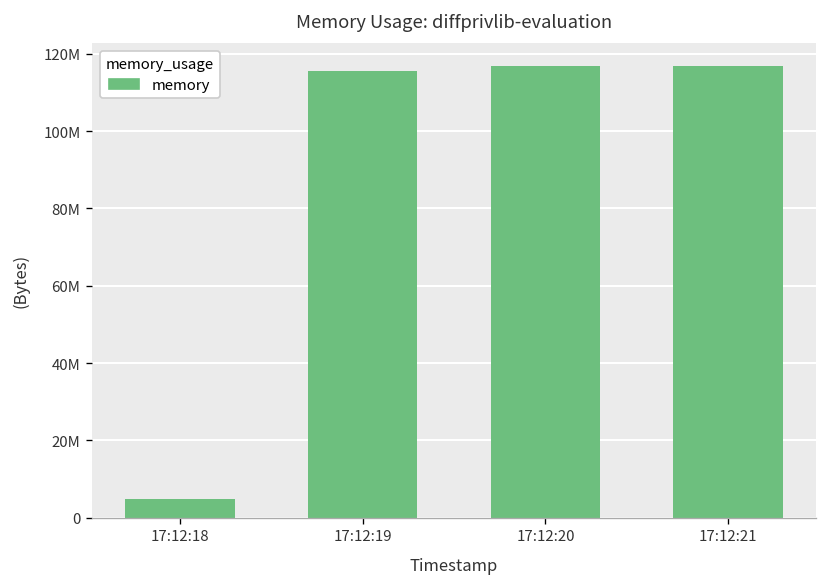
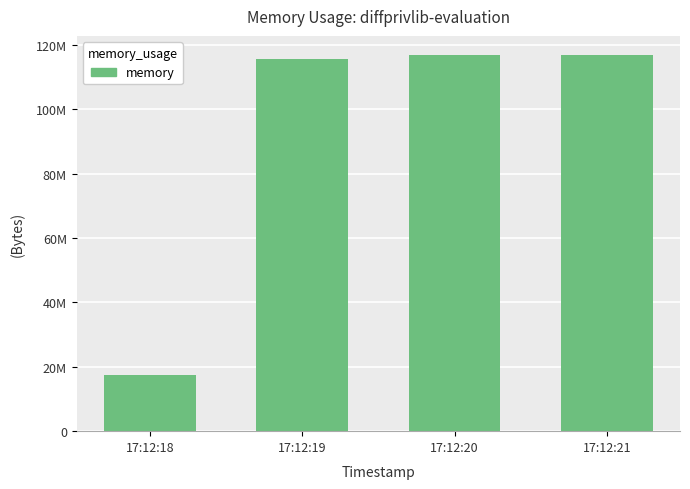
17:12:18: 5000000 -> 17000000
